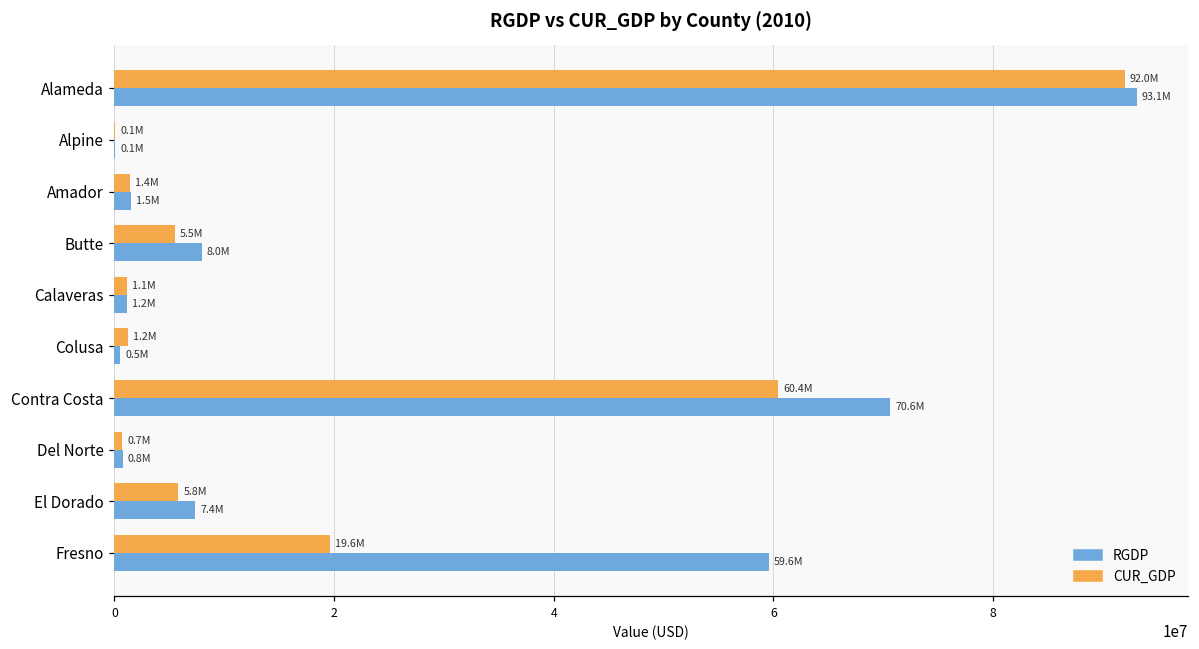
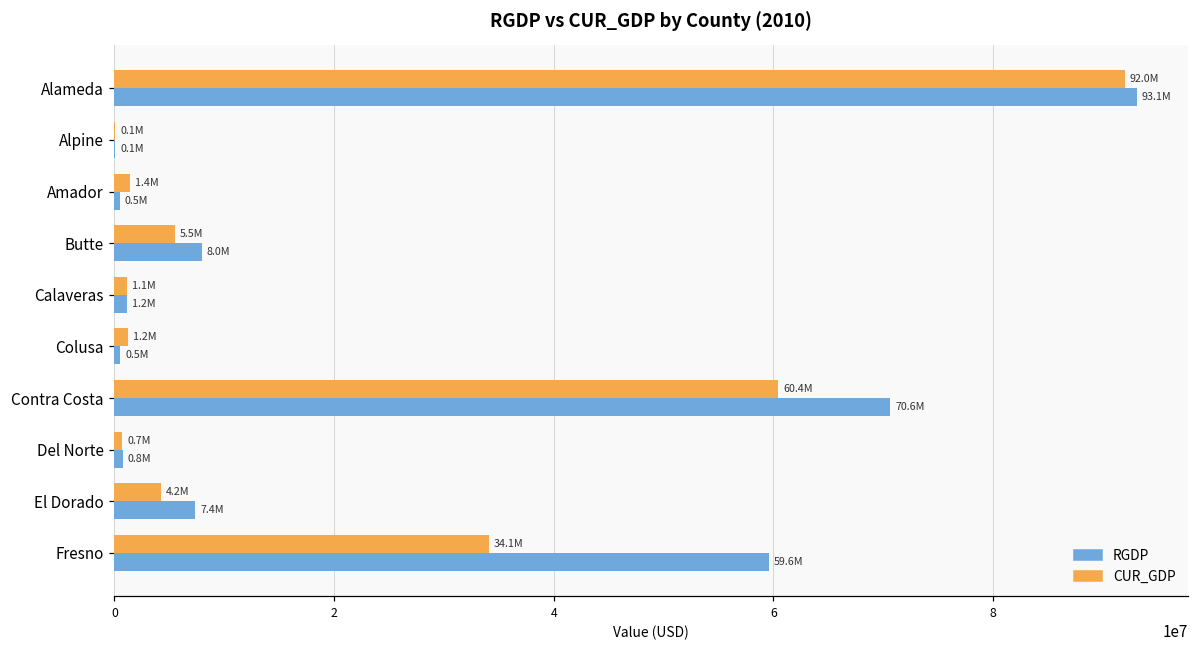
RGDP, Amador: 1.5M -> 0.5M
CUR_GDP, El Dorado: 5.8M -> 4.2M
CUR_GDP, Fresno: 19.6M -> 34.1M
